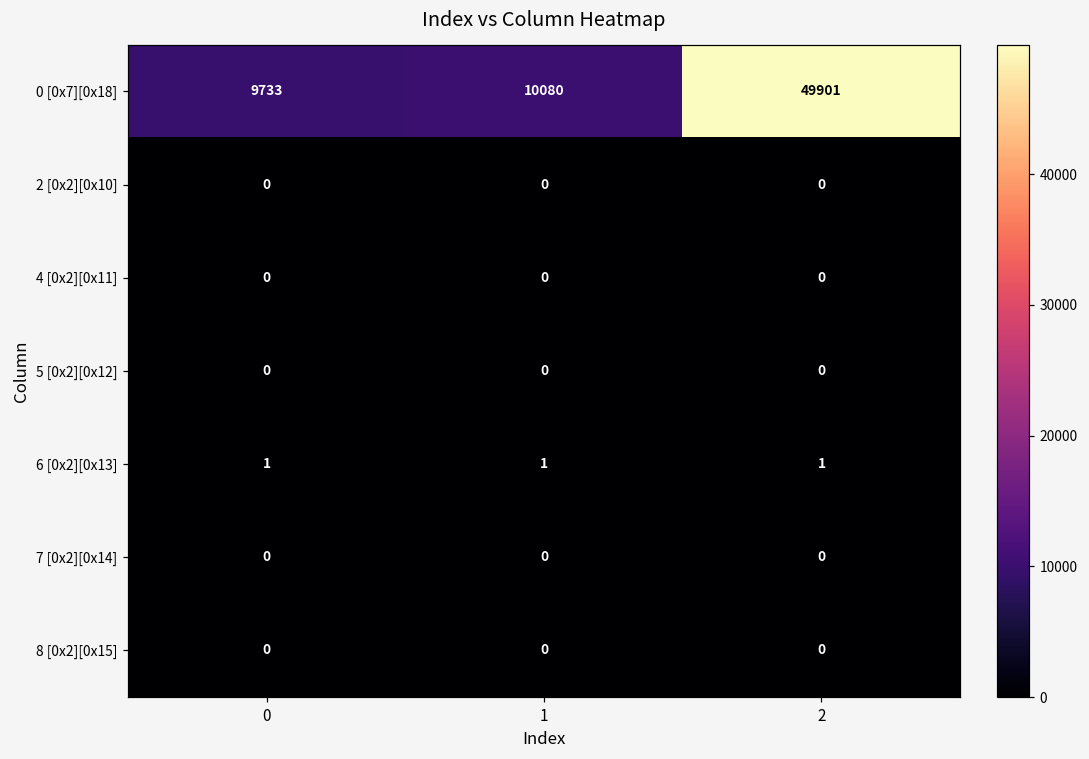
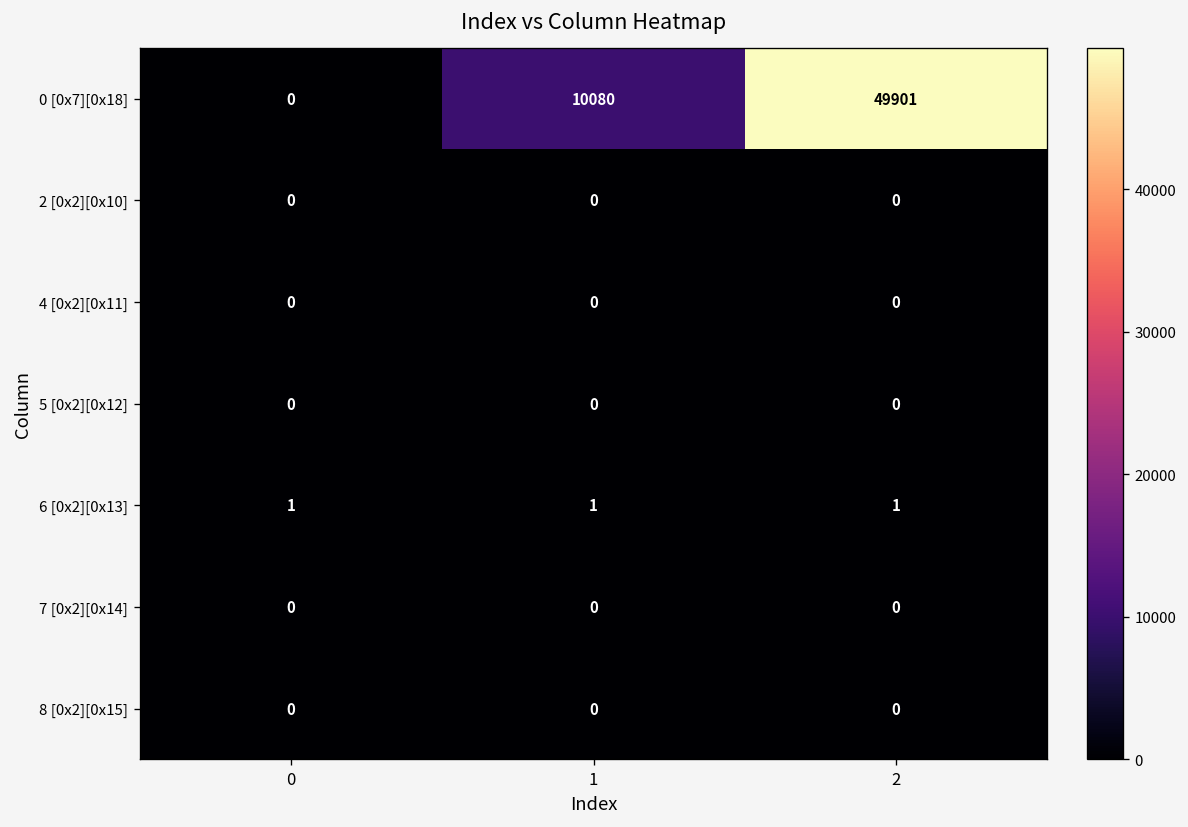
0 [0x7][0x18], 0: 9733 -> 0
